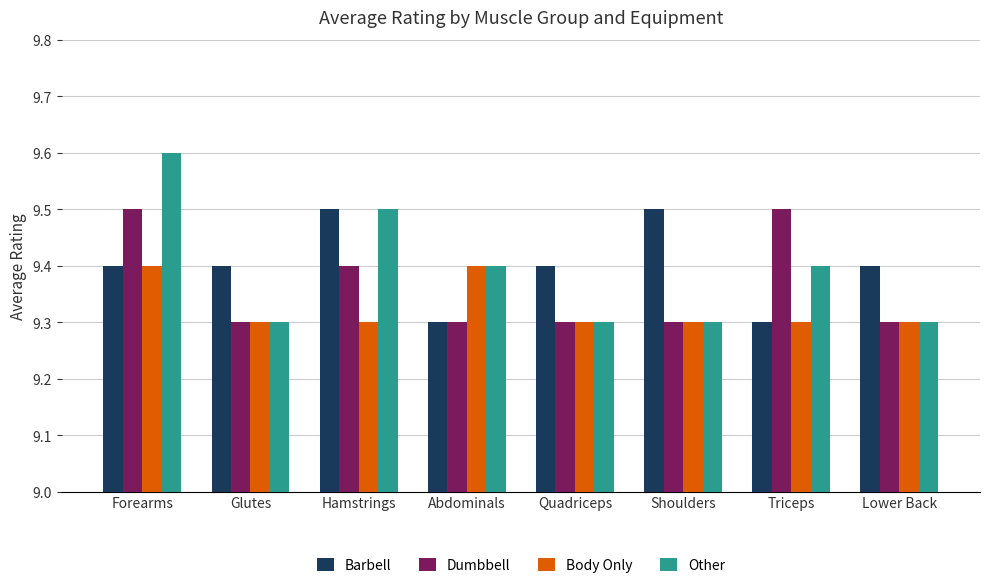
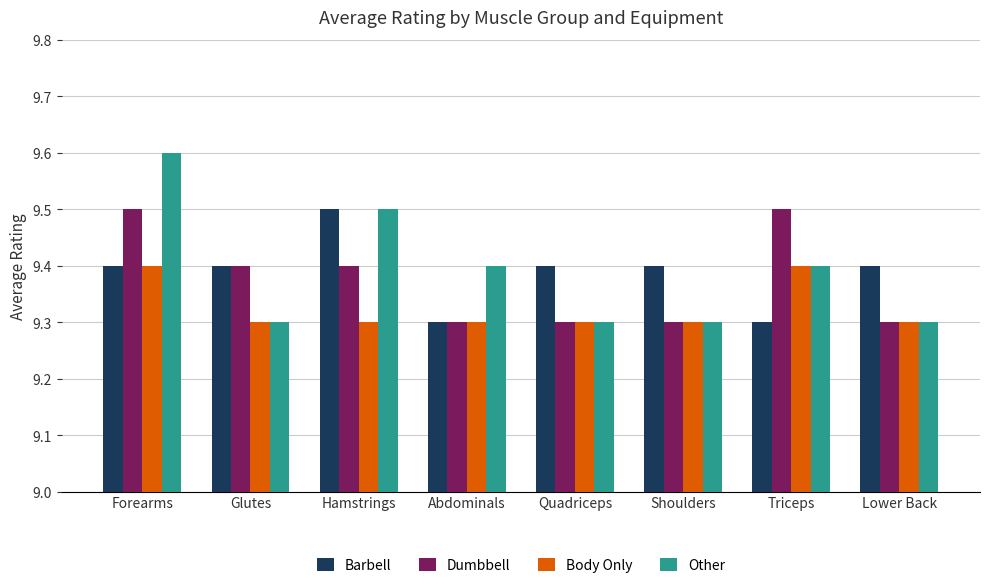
Dumbbell, Glutes: 9.3 -> 9.4
Body Only, Abdominals: 9.4 -> 9.3
Barbell, Shoulders: 9.5 -> 9.4
Body Only, Triceps: 9.3 -> 9.4
